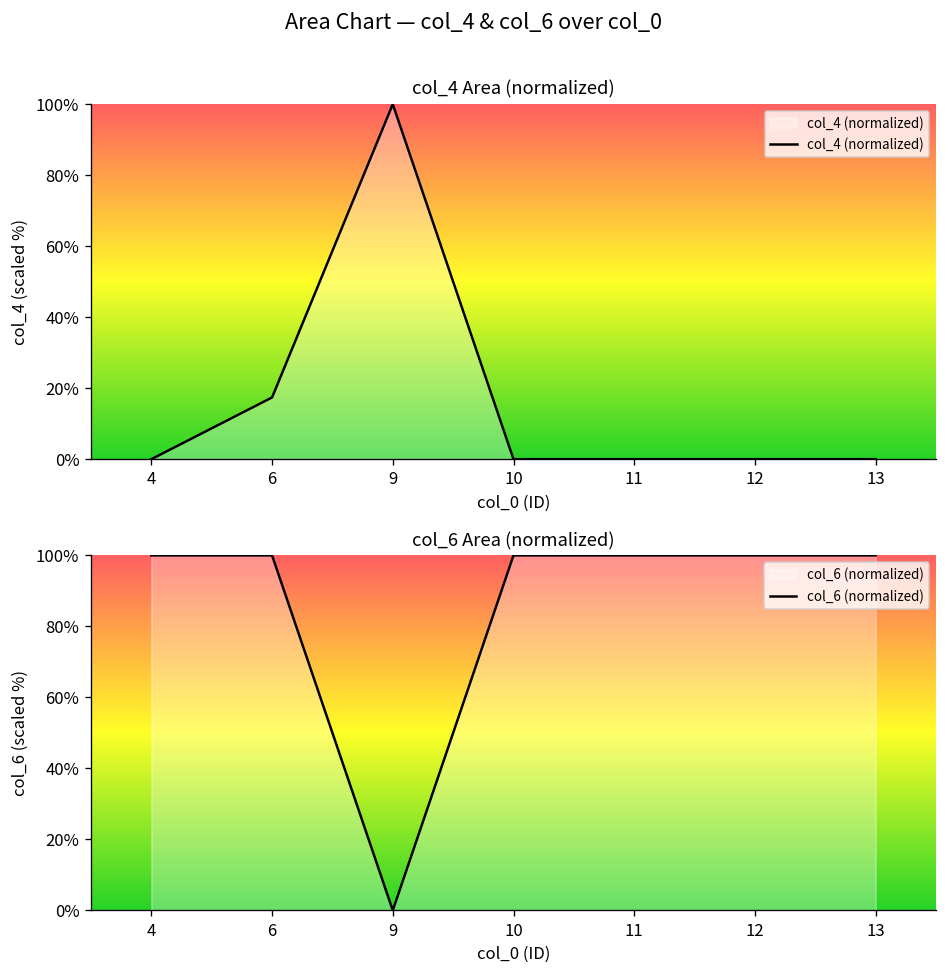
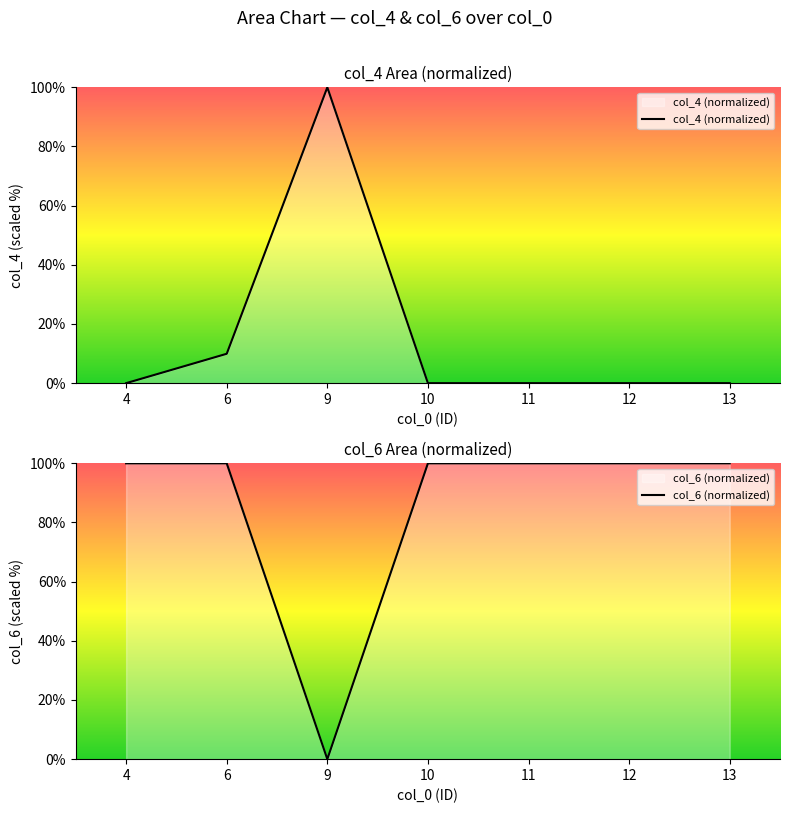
col_4 Area (normalized), 6: 17% -> 10%
